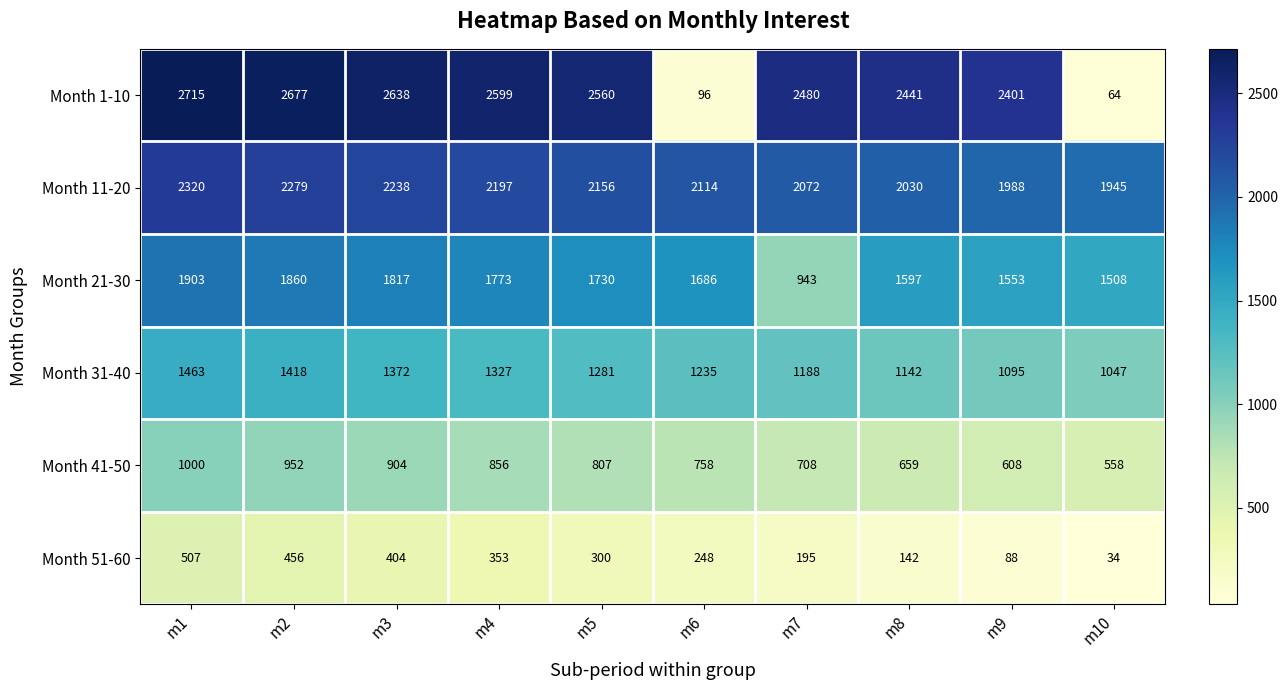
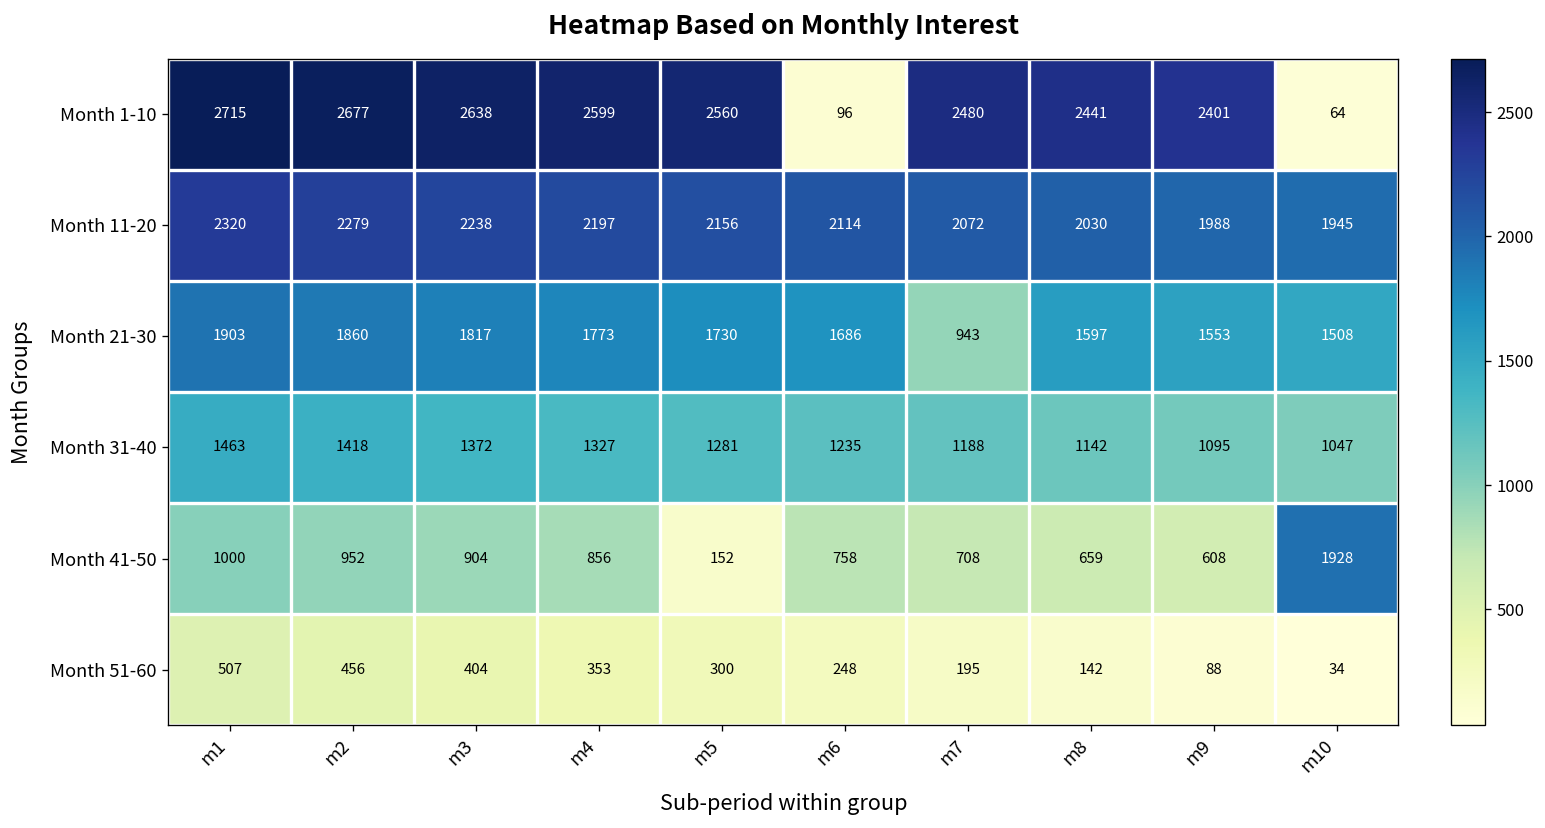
Month 41-50, m5: 807 -> 152
Month 41-50, m10: 558 -> 1928
